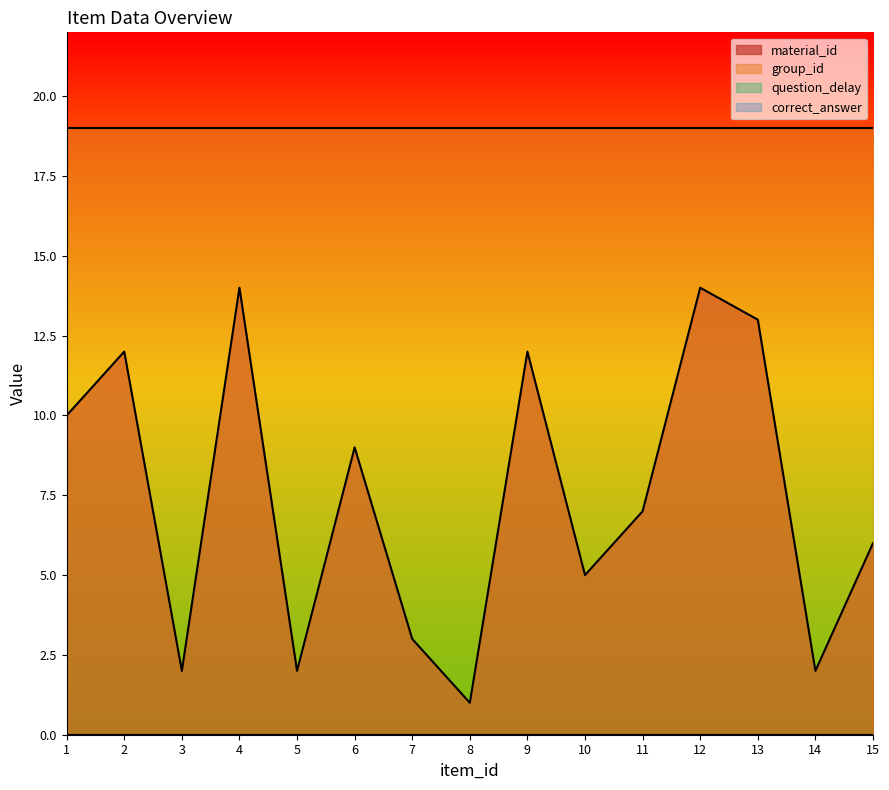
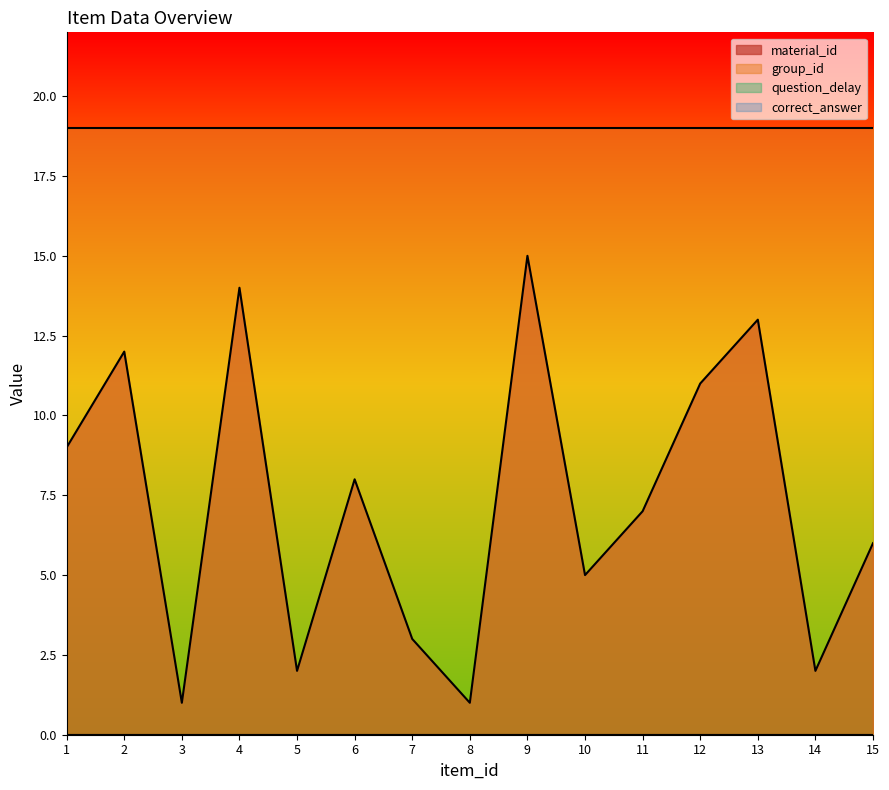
material_id, 1: 10 -> 9
material_id, 3: 2 -> 1
material_id, 6: 9 -> 8
material_id, 9: 12 -> 15
material_id, 12: 14 -> 11
